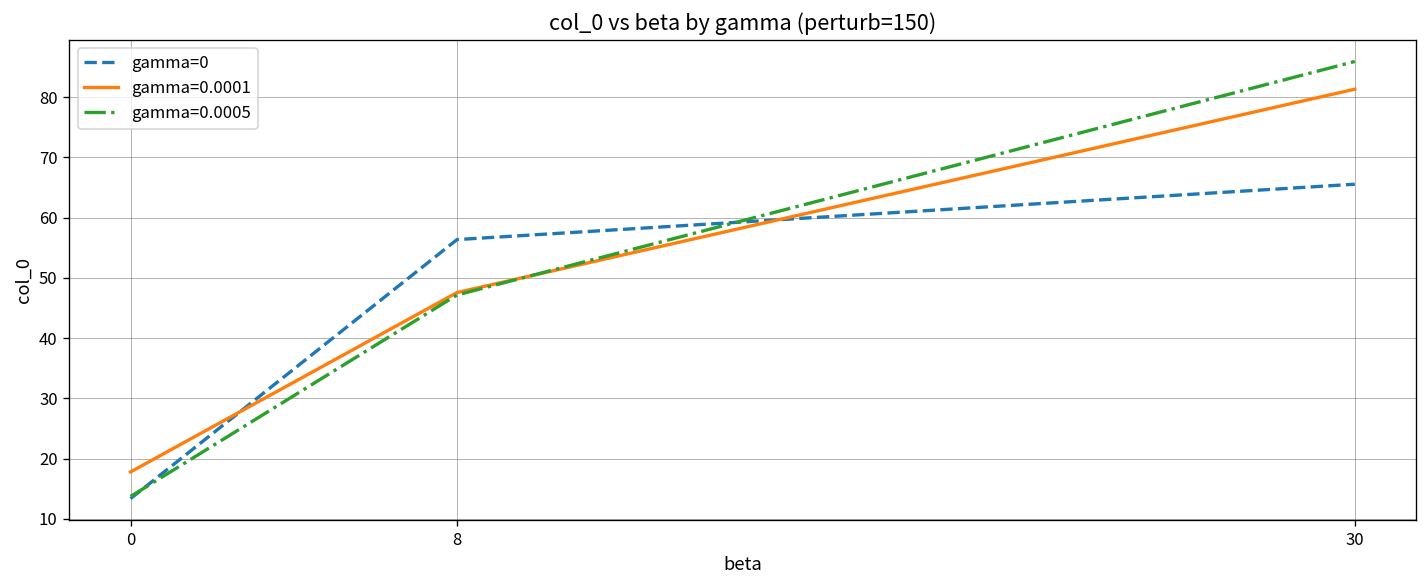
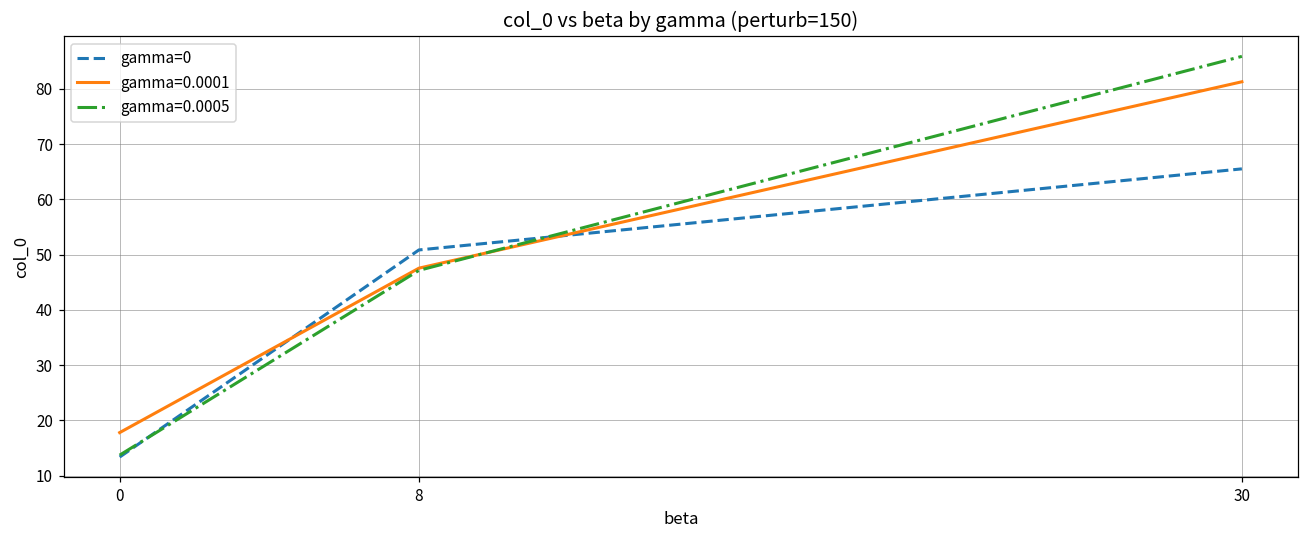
gamma=0, 8: 56 -> 51
